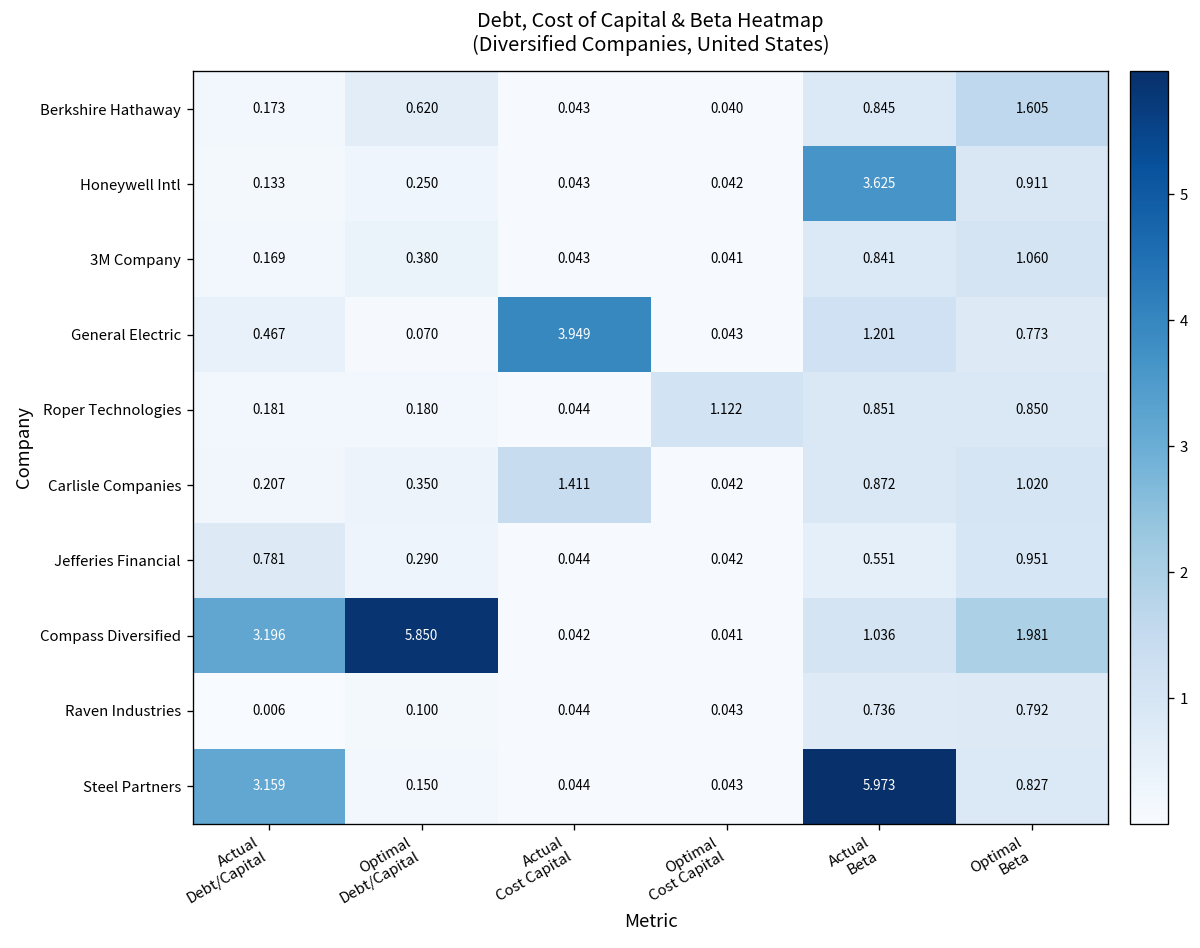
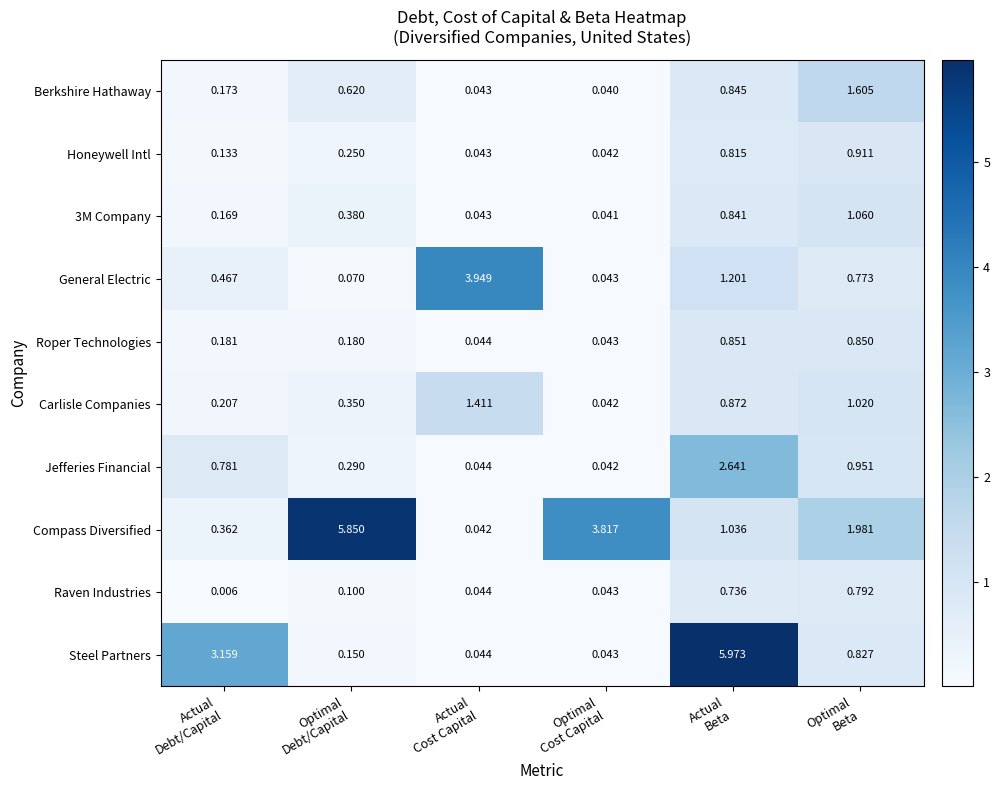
Honeywell Intl, Actual Beta: 3.625 -> 0.815
Roper Technologies, Optimal Cost Capital: 1.122 -> 0.043
Jefferies Financial, Actual Beta: 0.551 -> 2.641
Compass Diversified, Actual Debt/Capital: 3.196 -> 0.362
Compass Diversified, Optimal Cost Capital: 0.041 -> 3.817
